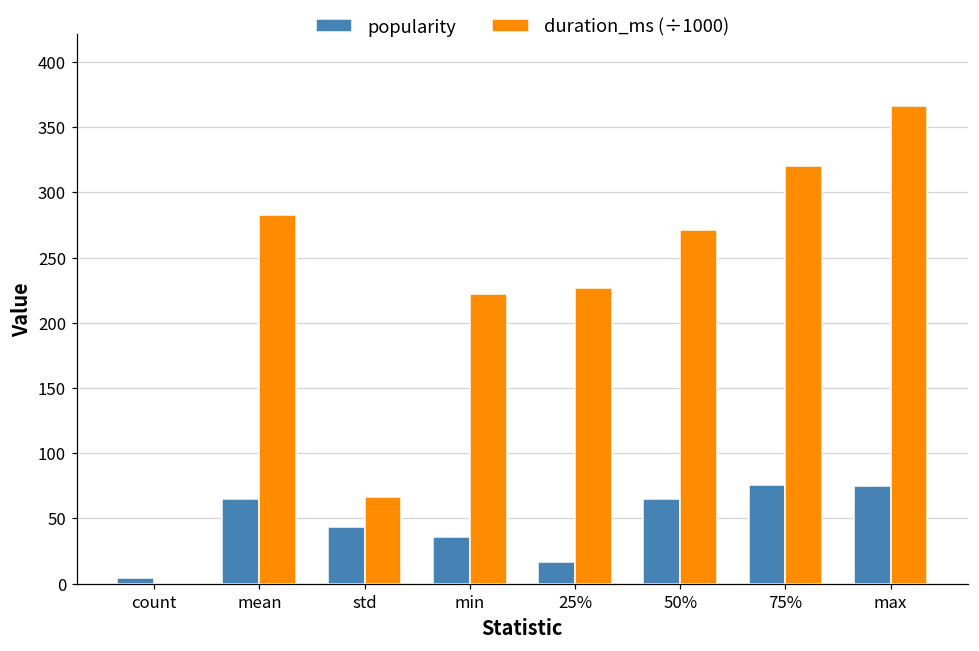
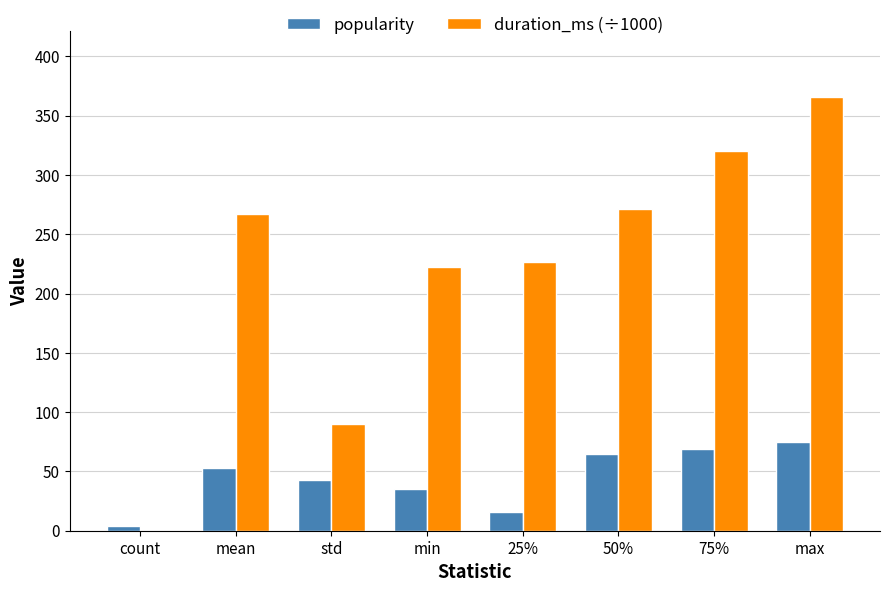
popularity, mean: 65 -> 53
duration_ms (÷1000), mean: 283 -> 267
duration_ms (÷1000), std: 66 -> 90
popularity, 75%: 76 -> 69
